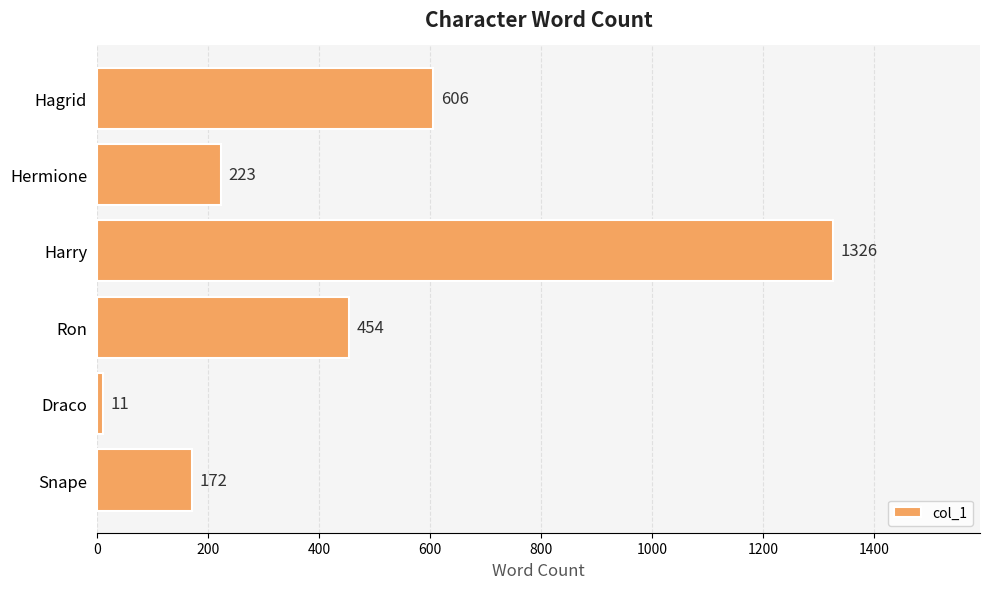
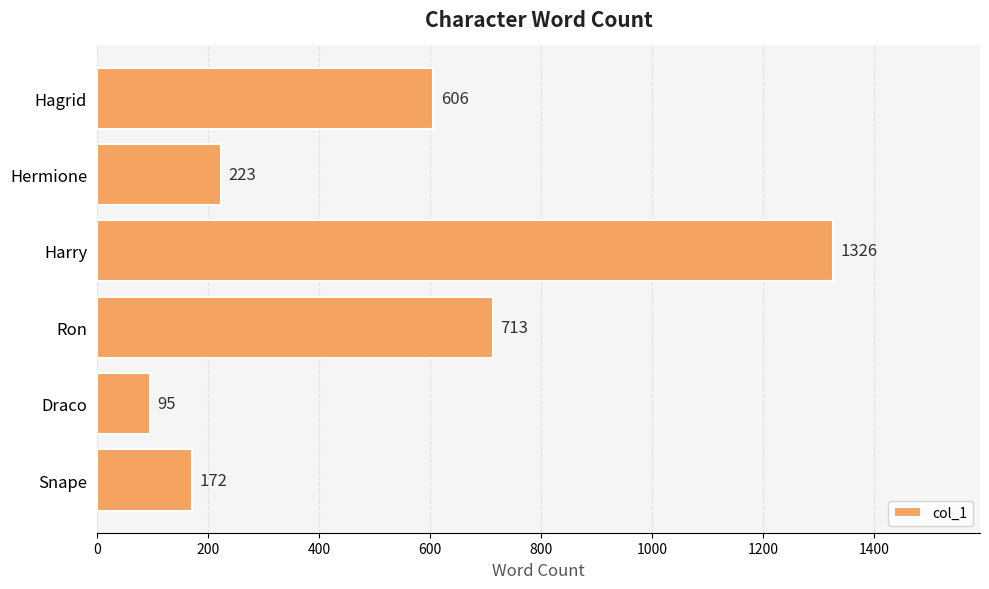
Ron: 454 -> 713
Draco: 11 -> 95
